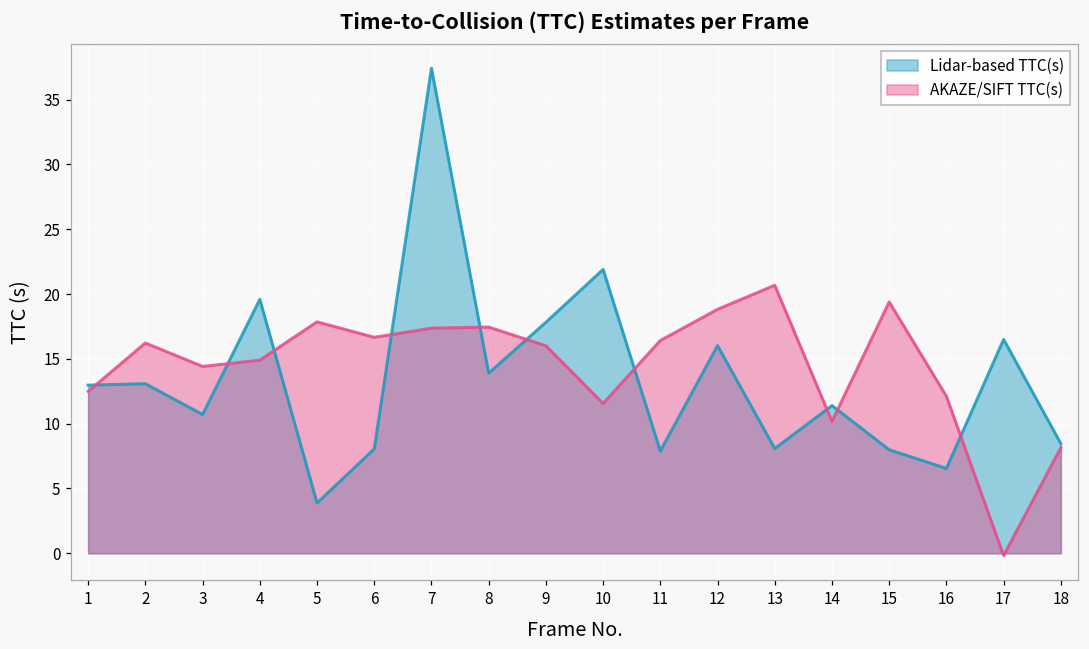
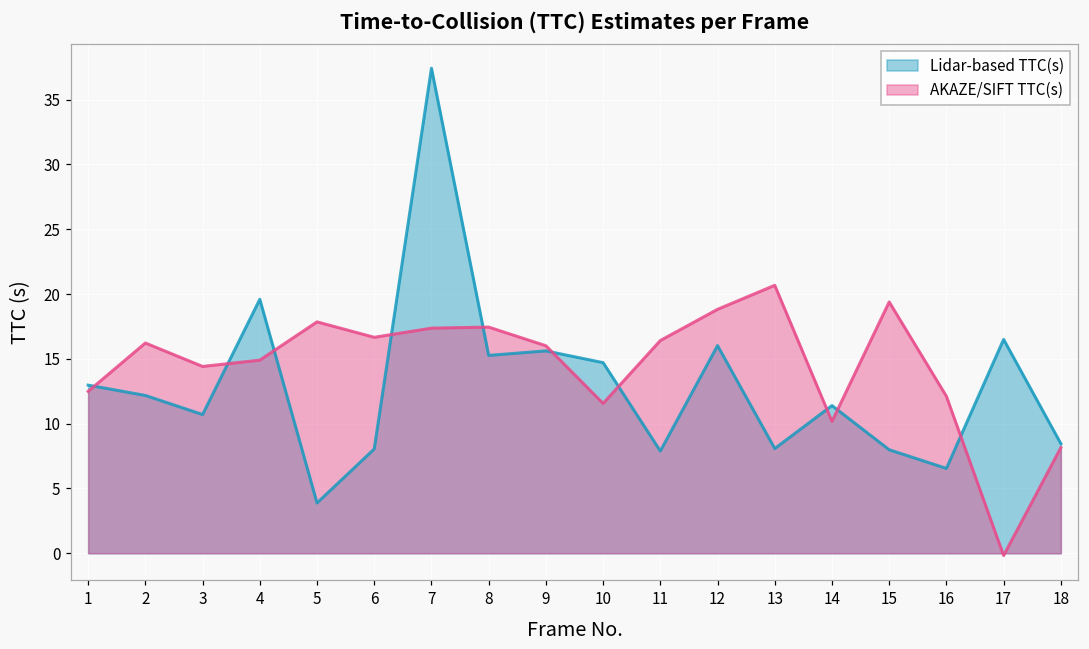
Lidar-based TTC(s), 2: 13.1 -> 12.2
Lidar-based TTC(s), 8: 13.9 -> 15.3
Lidar-based TTC(s), 9: 17.8 -> 15.6
Lidar-based TTC(s), 10: 21.9 -> 14.7
